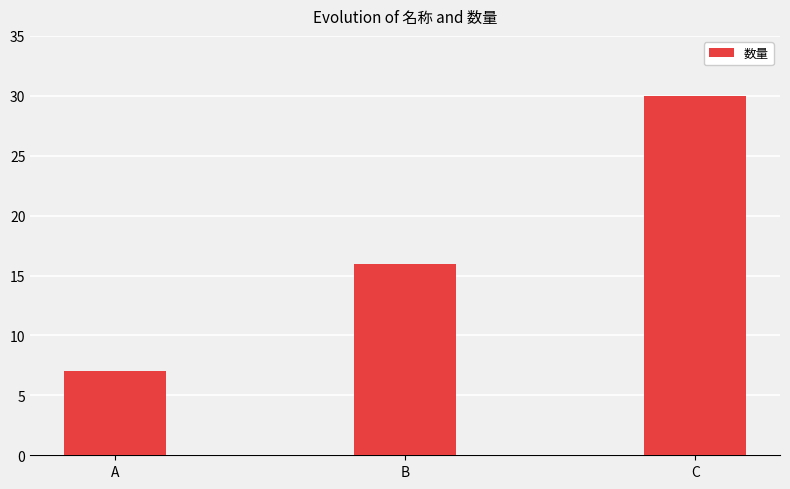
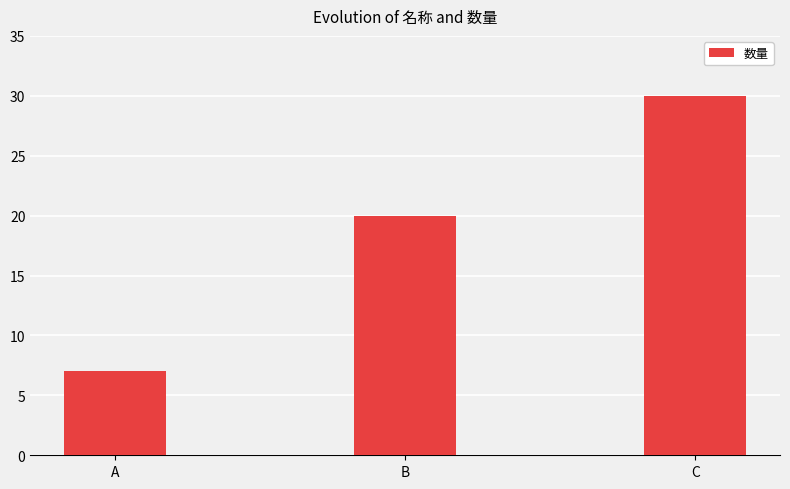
B: 16 -> 20
